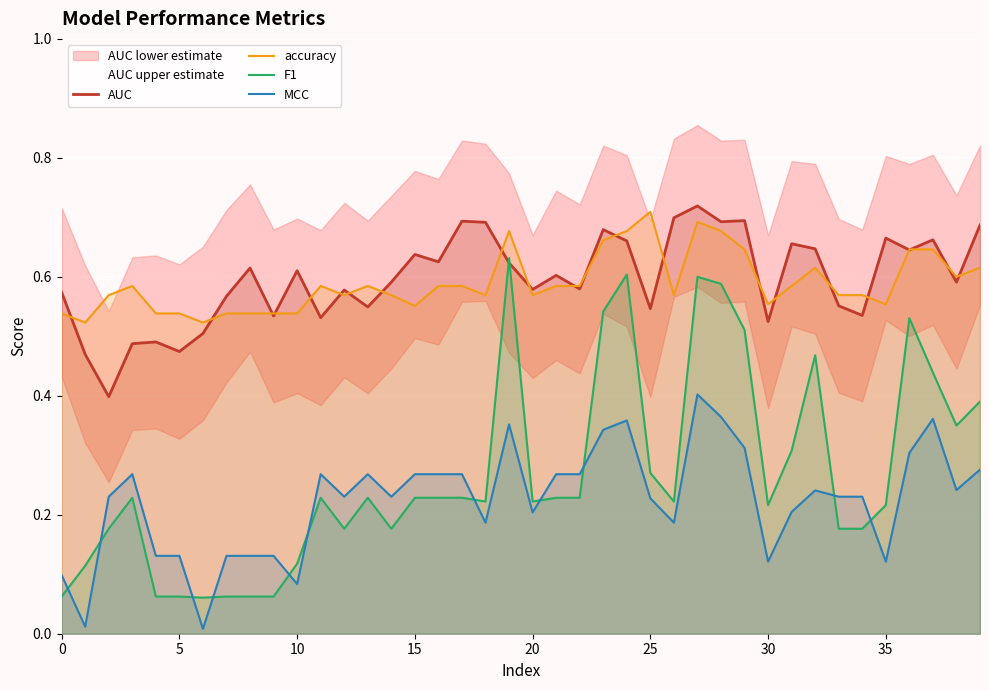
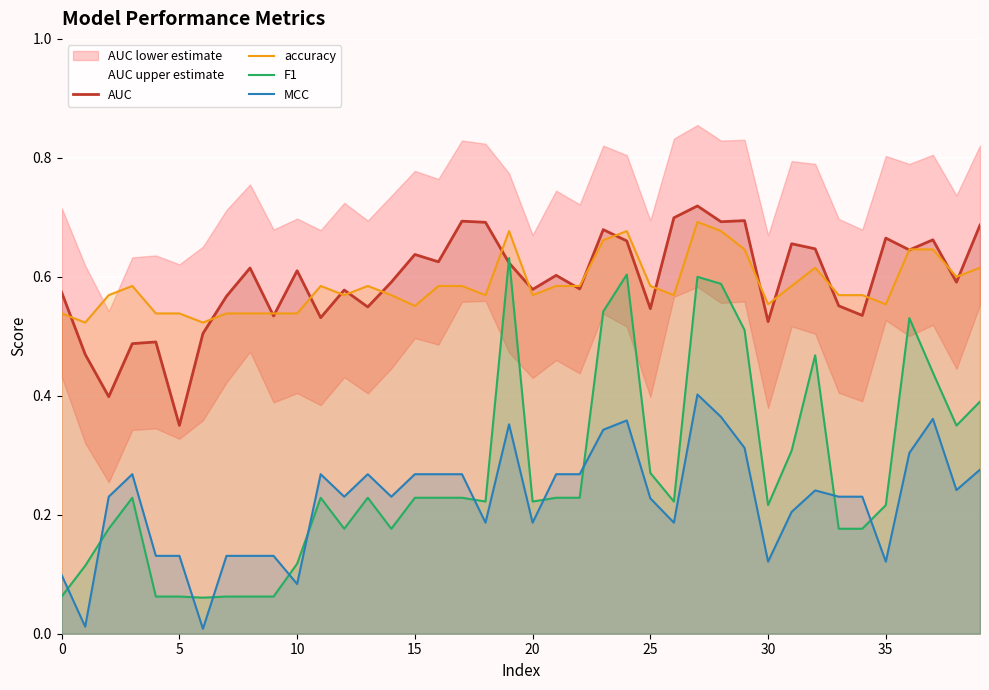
AUC, 5: 0.47 -> 0.35
MCC, 20: 0.20 -> 0.19
accuracy, 25: 0.71 -> 0.58
